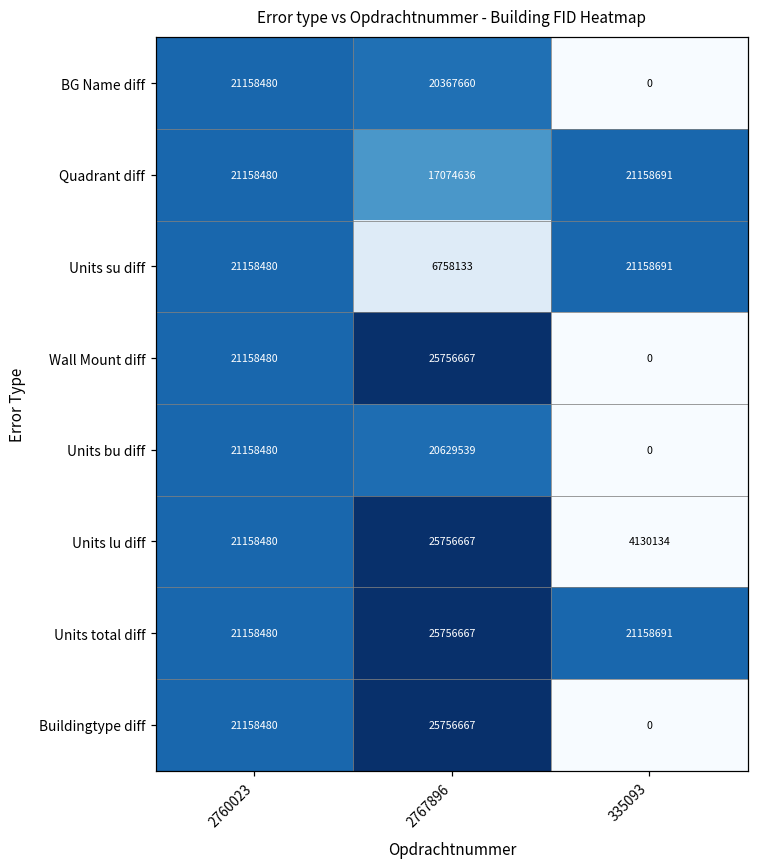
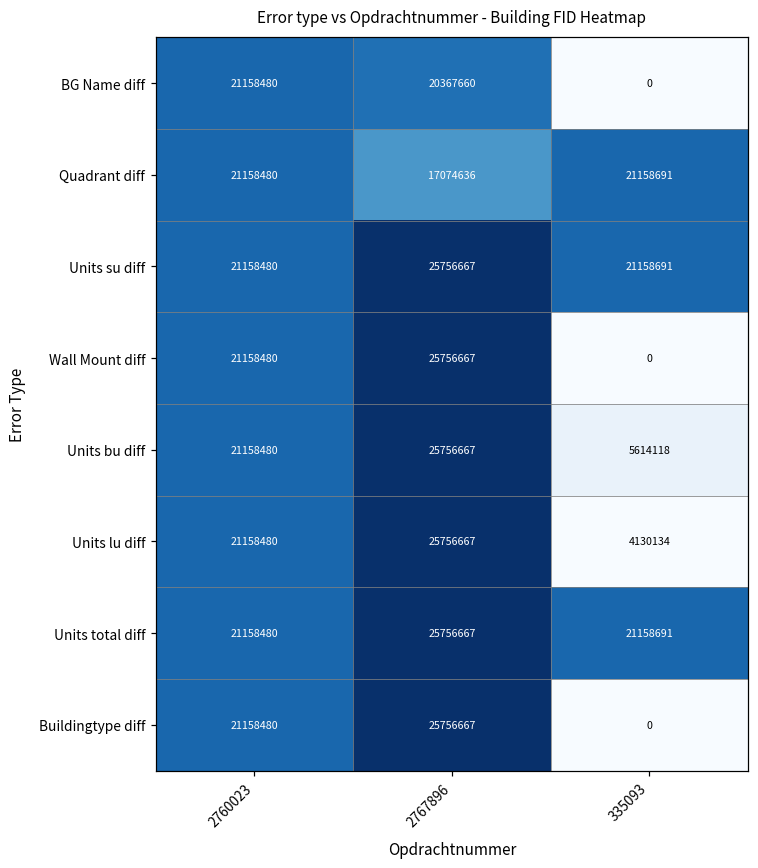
Units su diff, 2767896: 6758133 -> 25756667
Units bu diff, 2767896: 20629539 -> 25756667
Units bu diff, 335093: 0 -> 5614118
